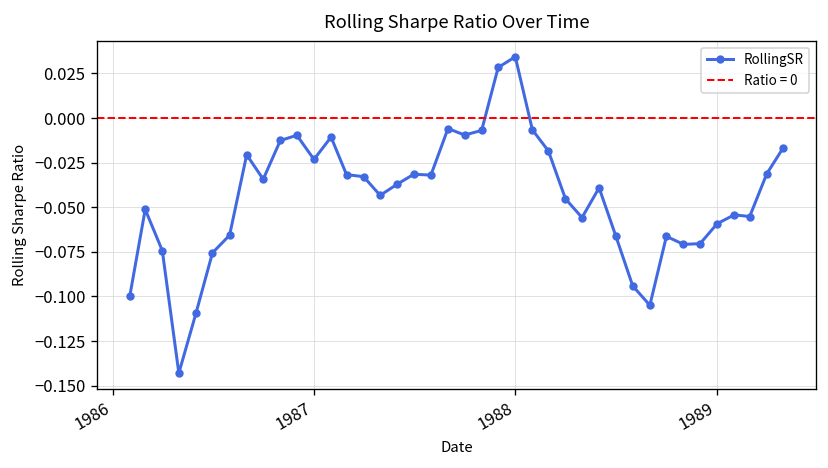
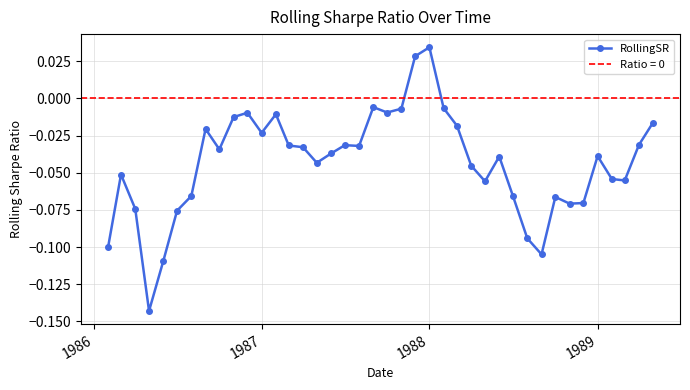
1989: -0.059 -> -0.039
